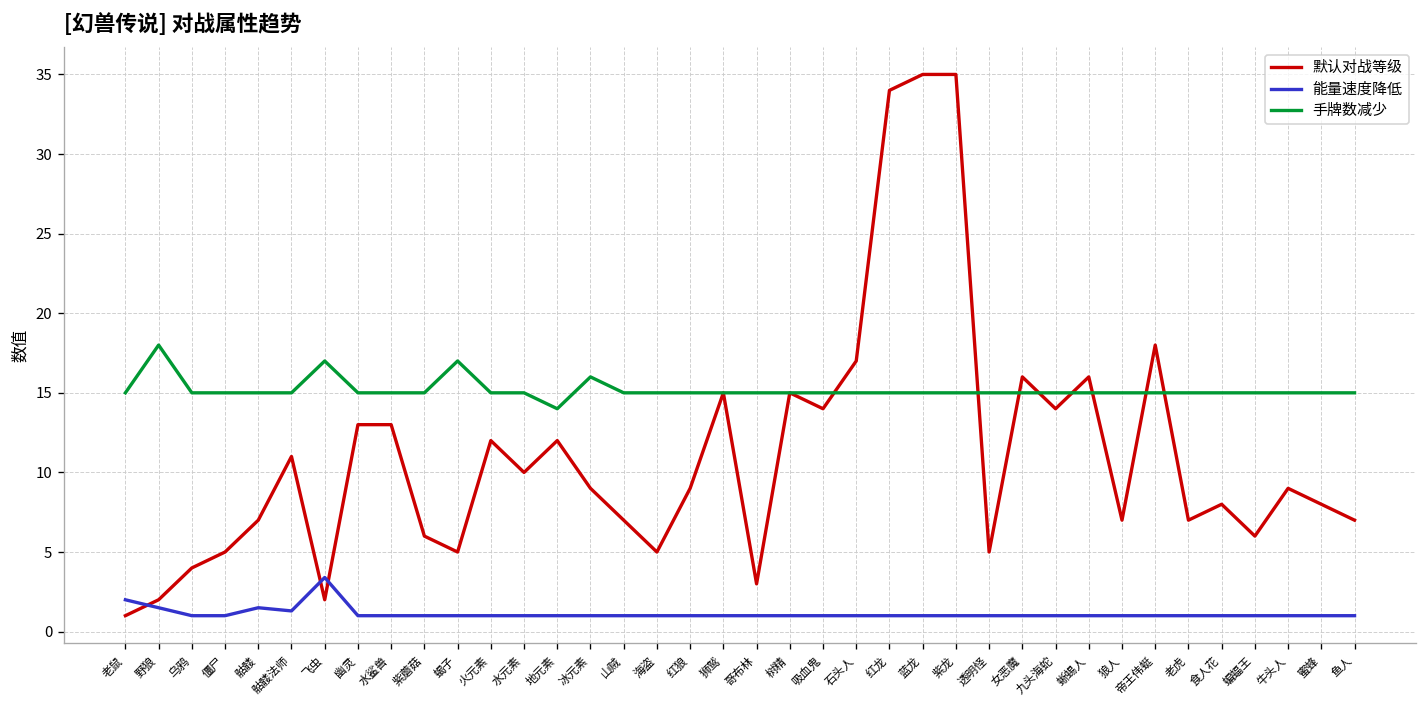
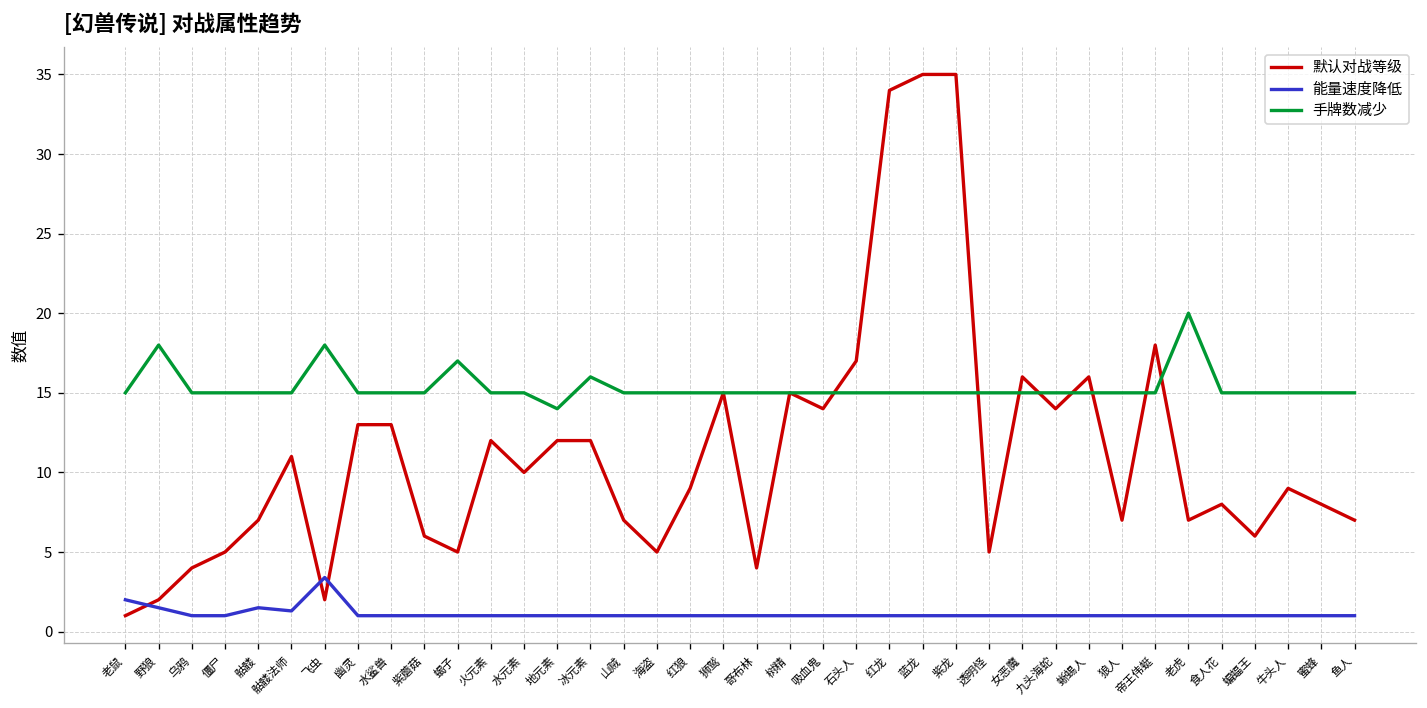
手牌数减少, 飞虫: 17 -> 18
默认对战等级, 冰元素: 9 -> 12
默认对战等级, 哥布林: 3 -> 4
手牌数减少, 老虎: 15 -> 20
